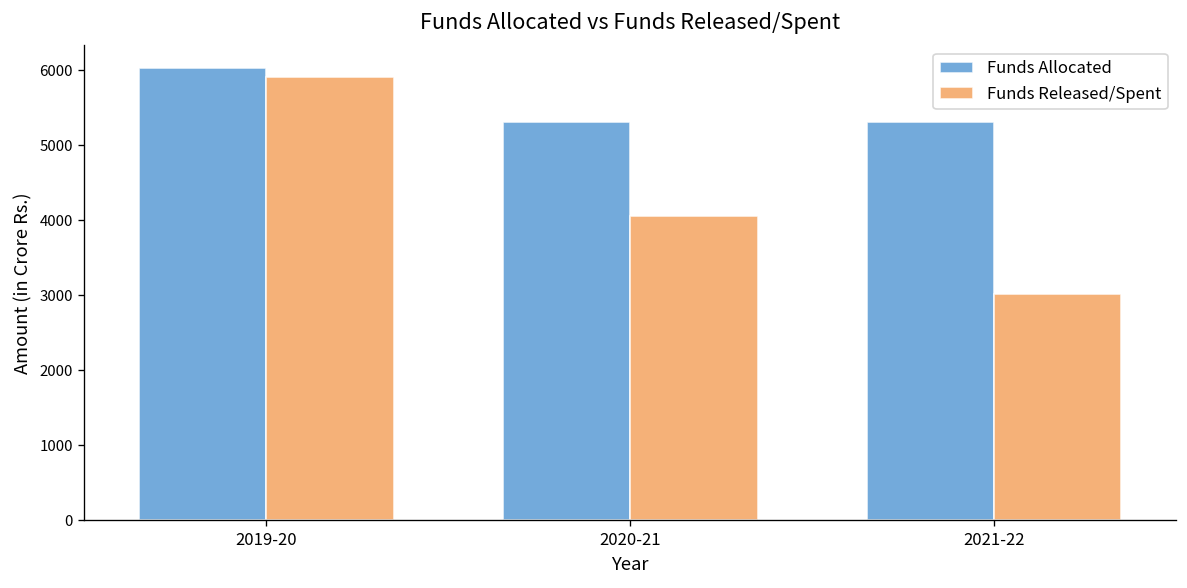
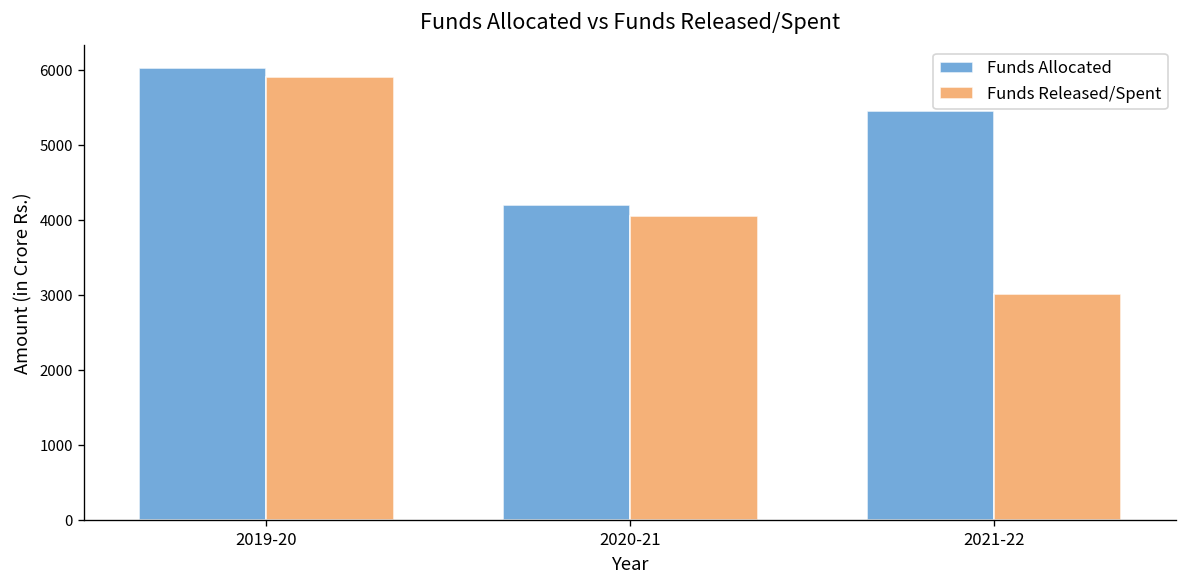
Funds Allocated, 2020-21: 5300 -> 4200
Funds Allocated, 2021-22: 5300 -> 5500
